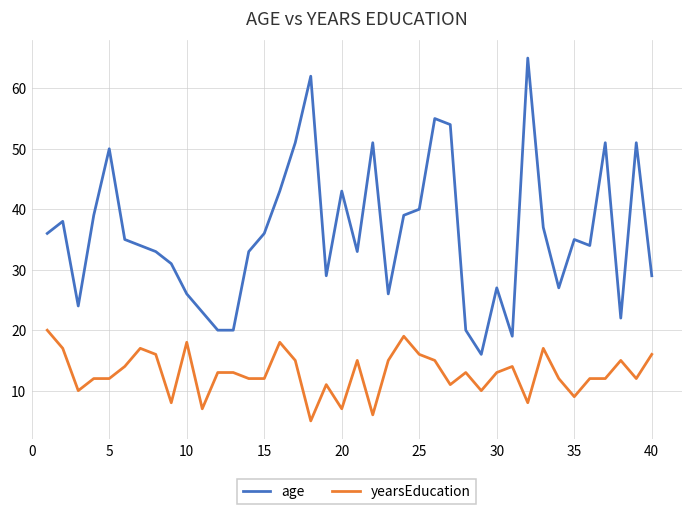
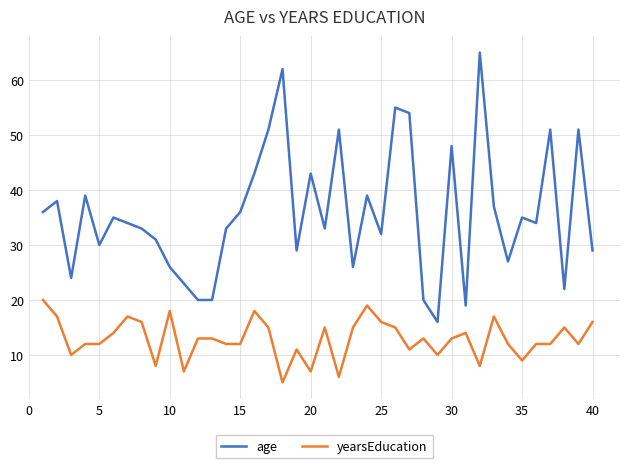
age, 5: 50 -> 30
age, 25: 40 -> 32
age, 30: 27 -> 48
